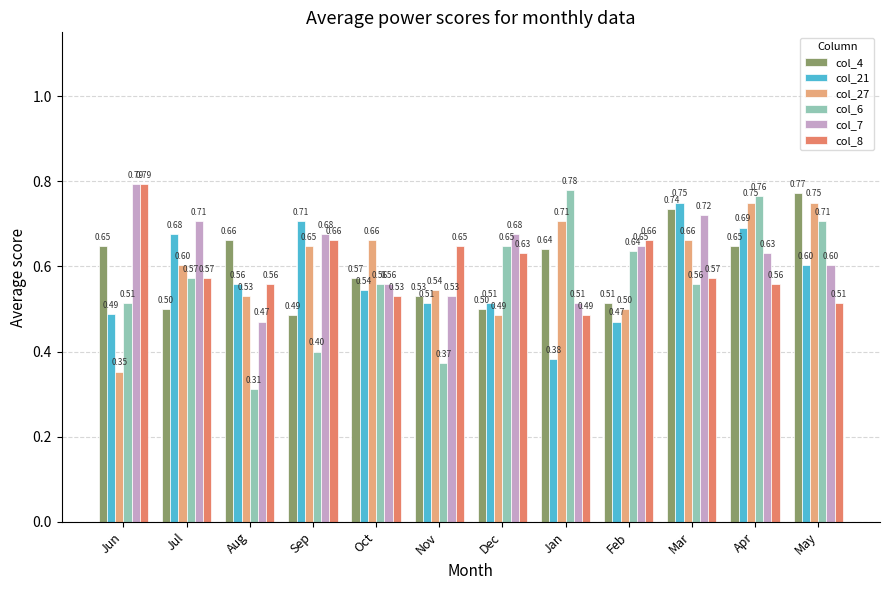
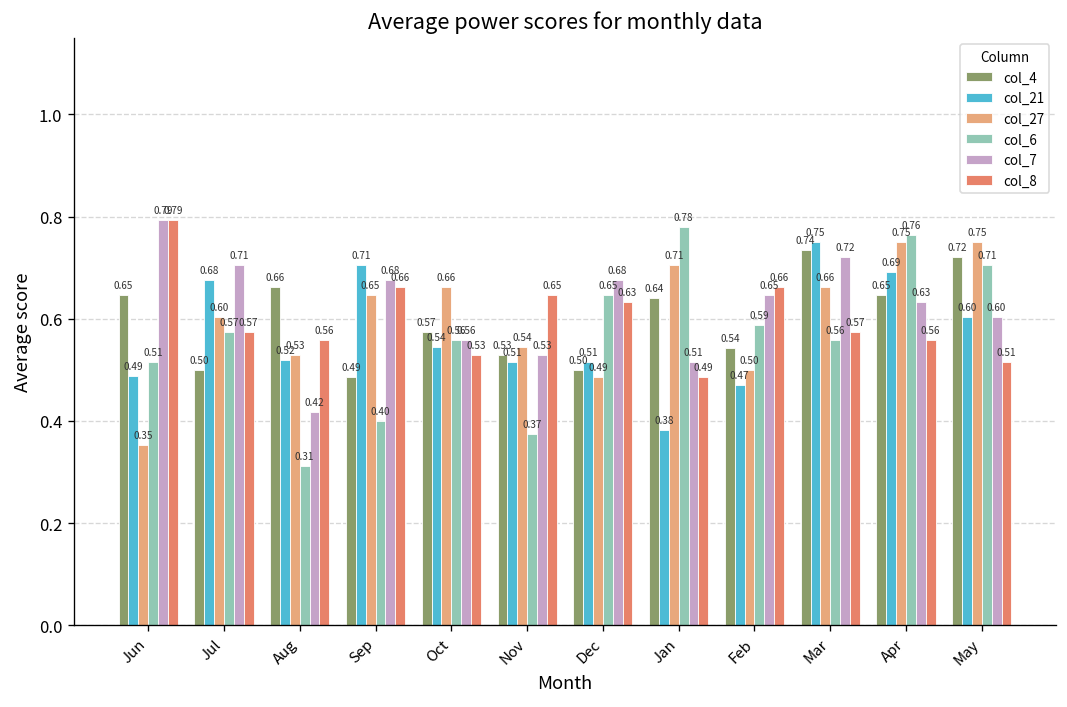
col_21, Aug: 0.56 -> 0.52
col_7, Aug: 0.47 -> 0.42
col_4, Feb: 0.51 -> 0.54
col_6, Feb: 0.64 -> 0.59
col_4, May: 0.77 -> 0.72
